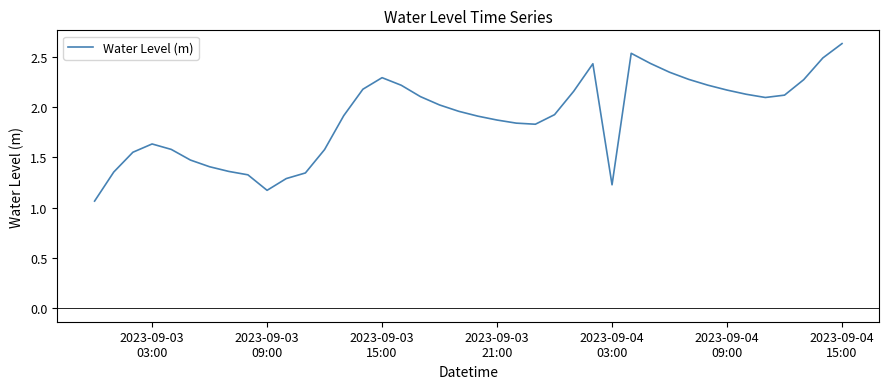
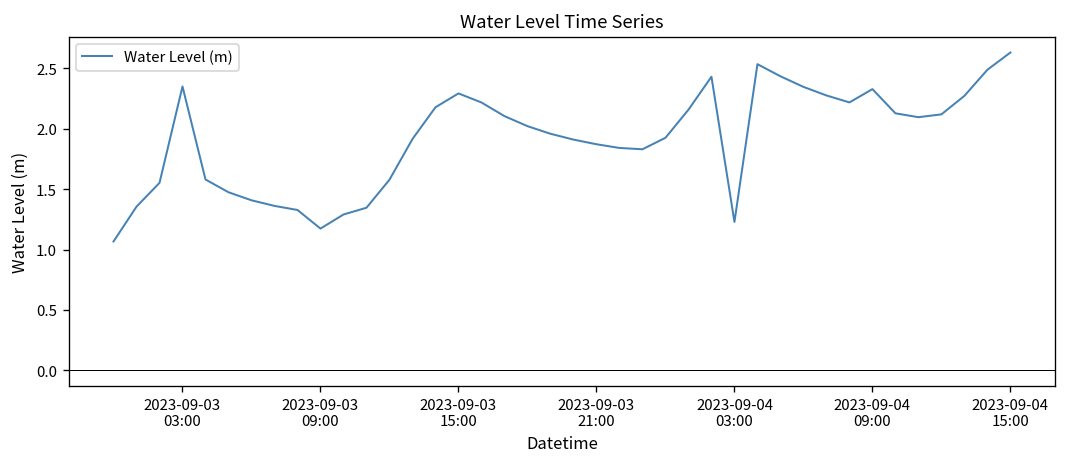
2023-09-03 03:00: 1.63 -> 2.35
2023-09-04 09:00: 2.17 -> 2.33
